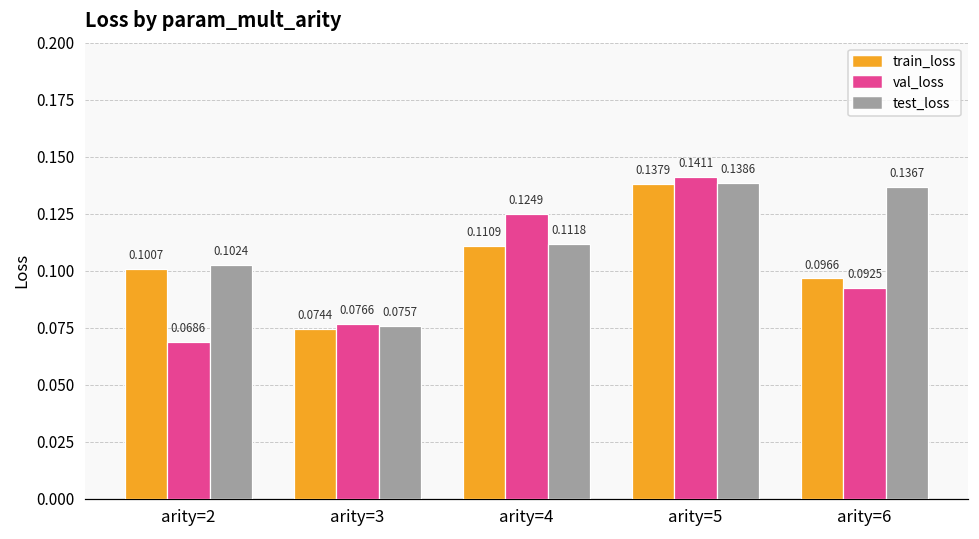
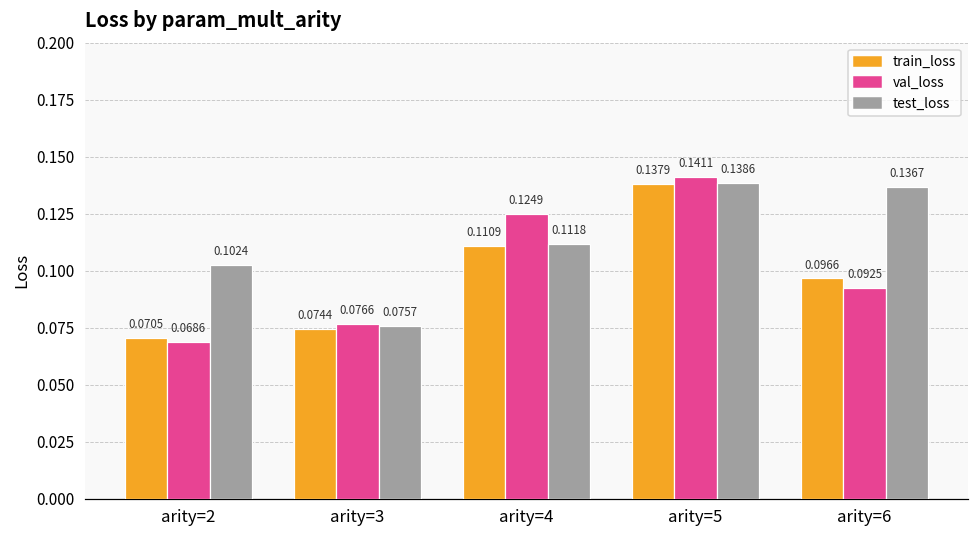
train_loss, arity=2: 0.1007 -> 0.0705
